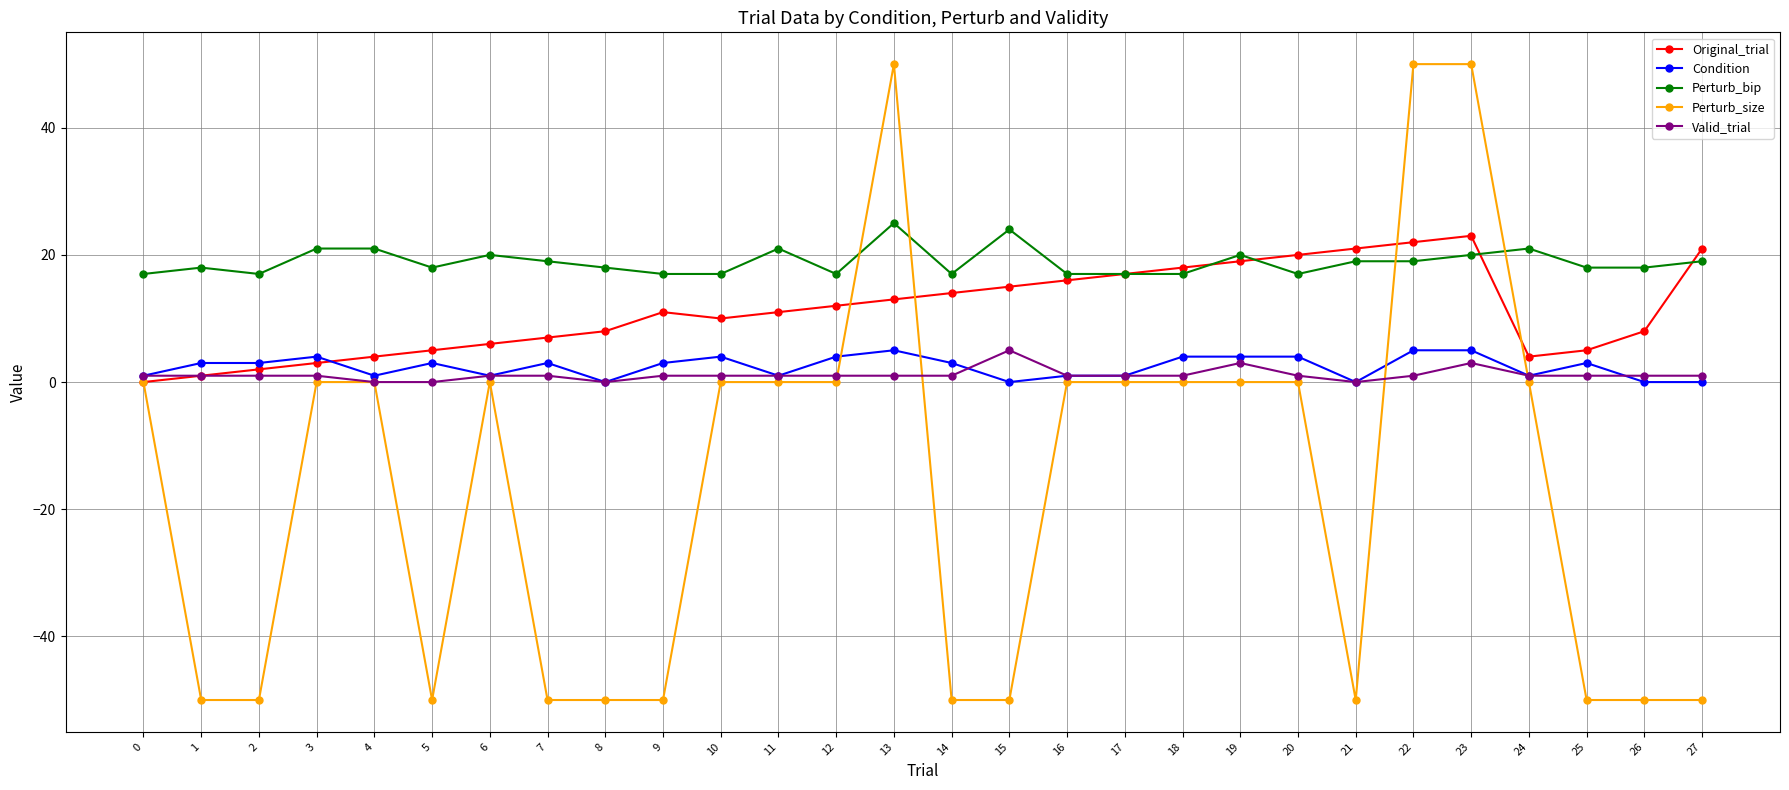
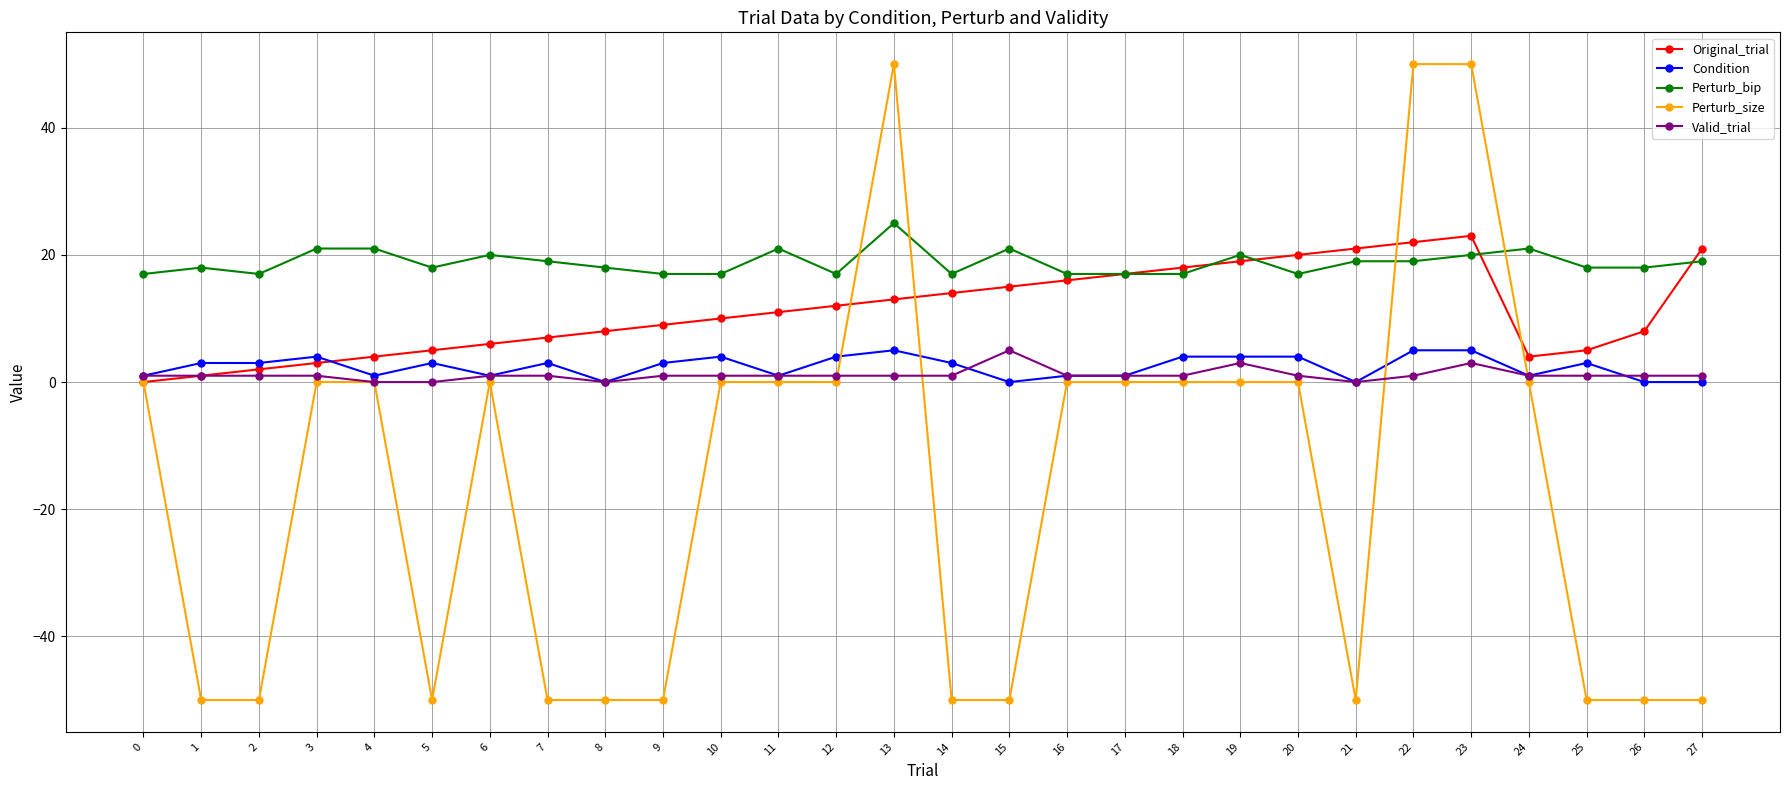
Original_trial, 9: 11 -> 9
Perturb_bip, 15: 24 -> 21
